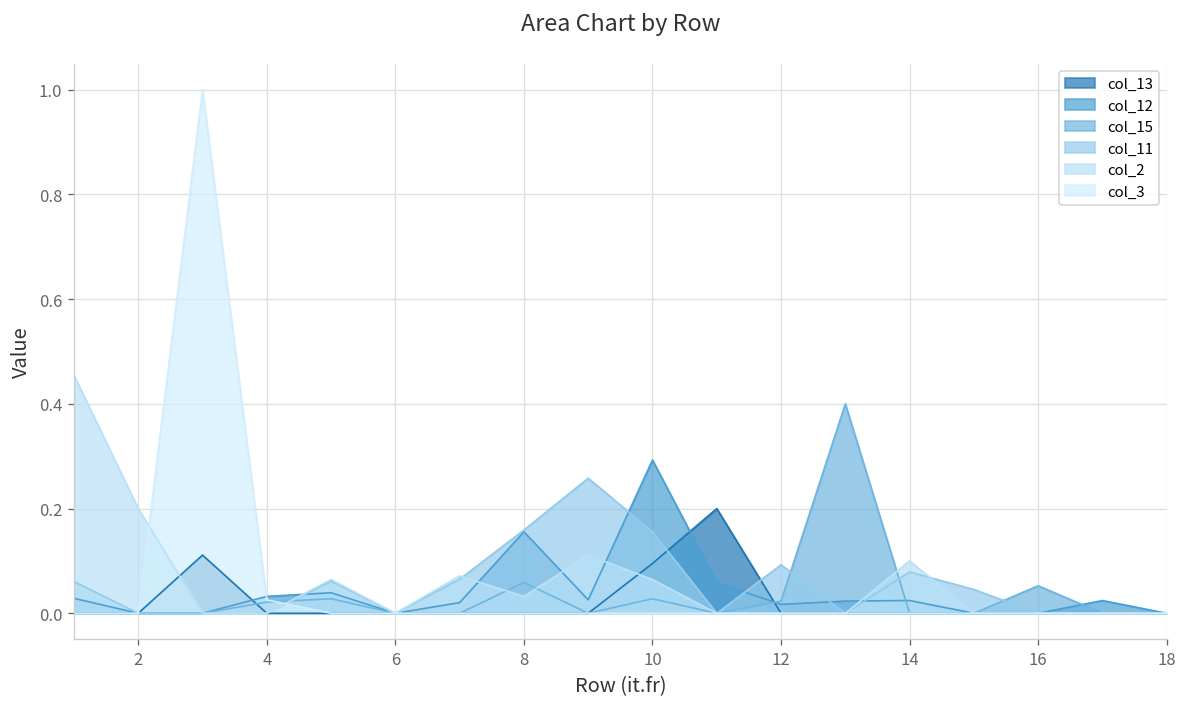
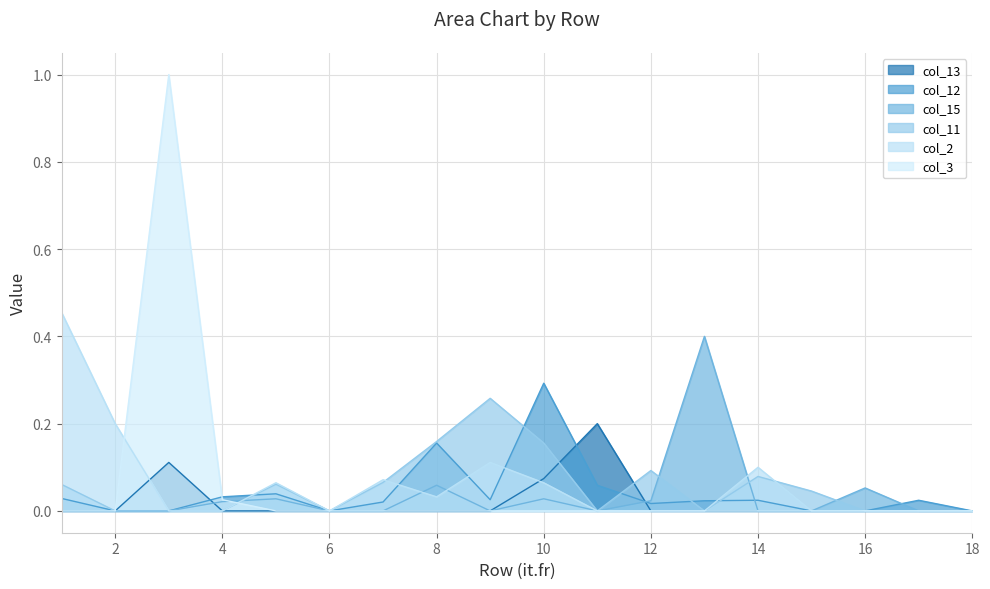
col_13, 10: 0.10 -> 0.07
